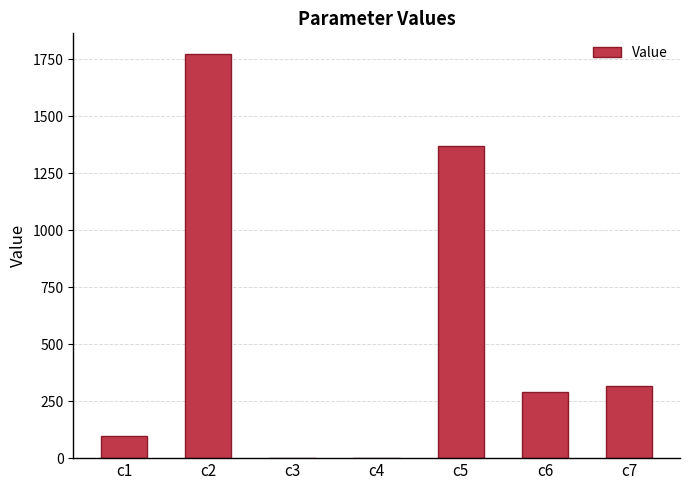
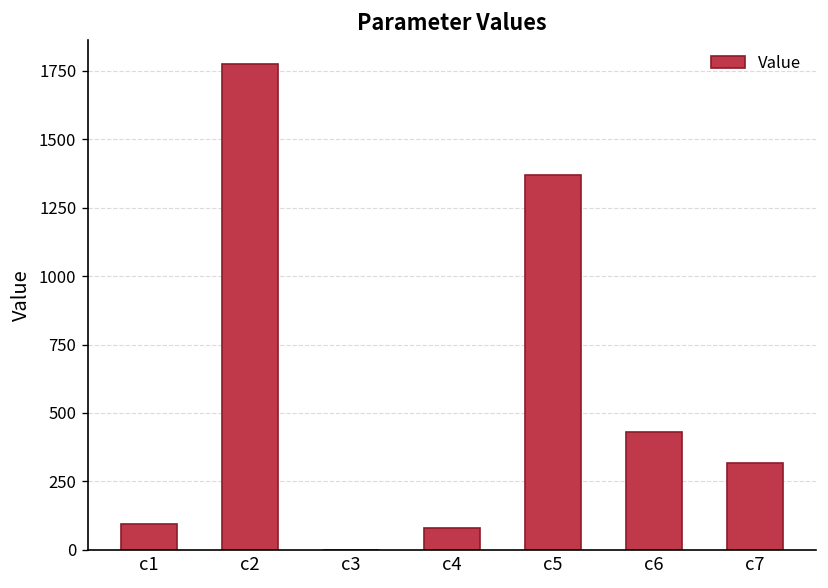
c4: 0 -> 80
c6: 290 -> 430
